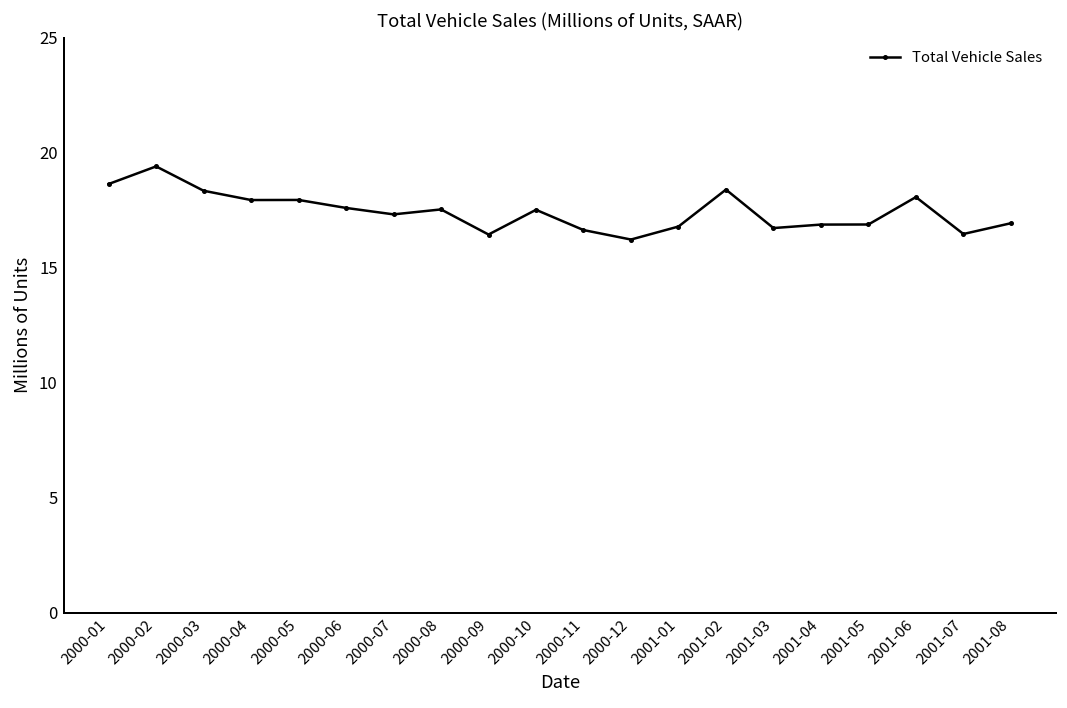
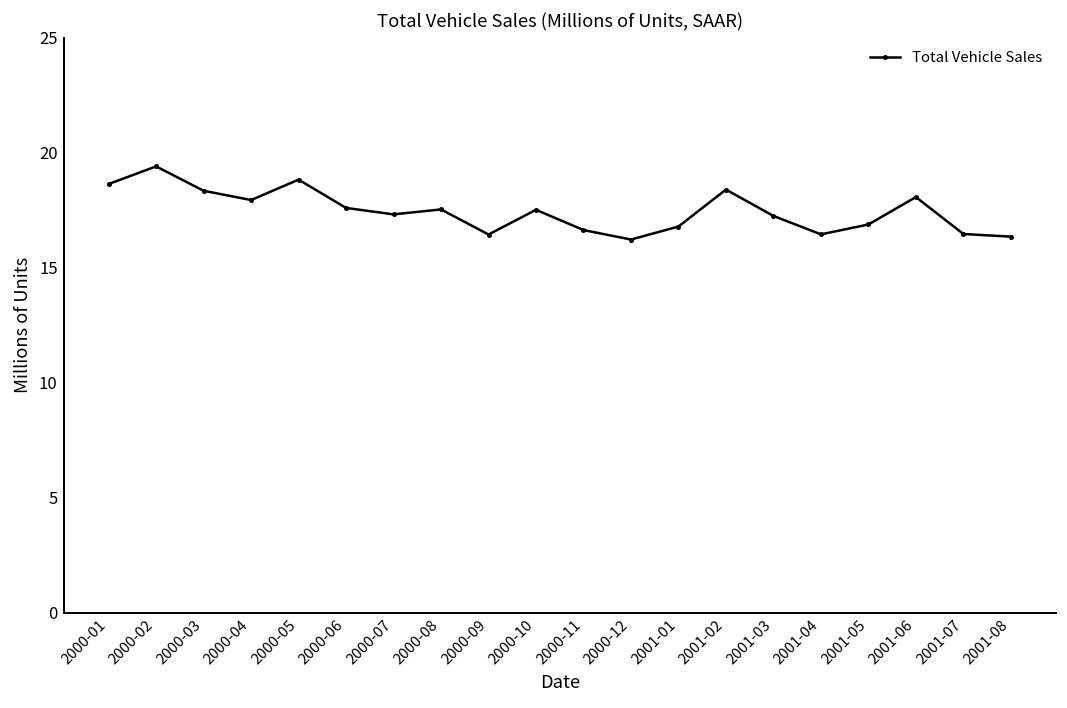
2000-05: 17.9 -> 18.8
2001-03: 16.7 -> 17.2
2001-04: 16.9 -> 16.4
2001-08: 16.9 -> 16.3
